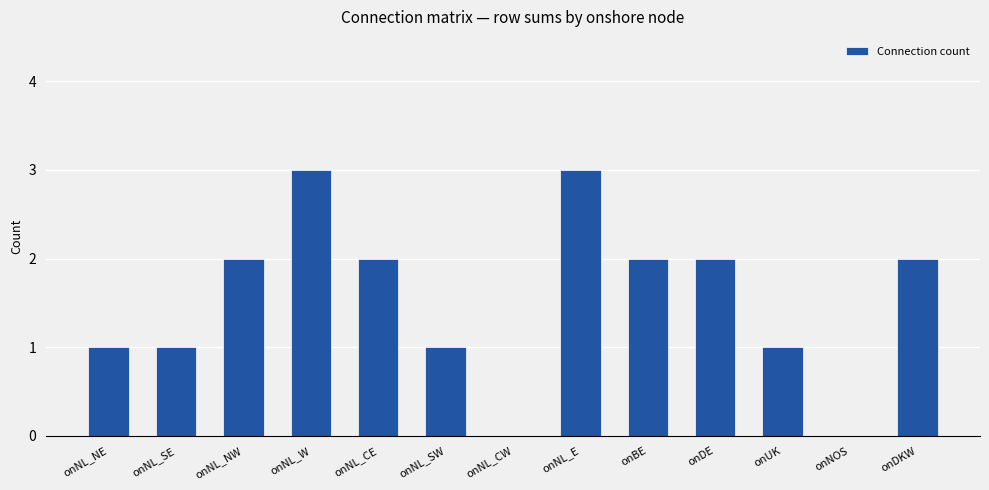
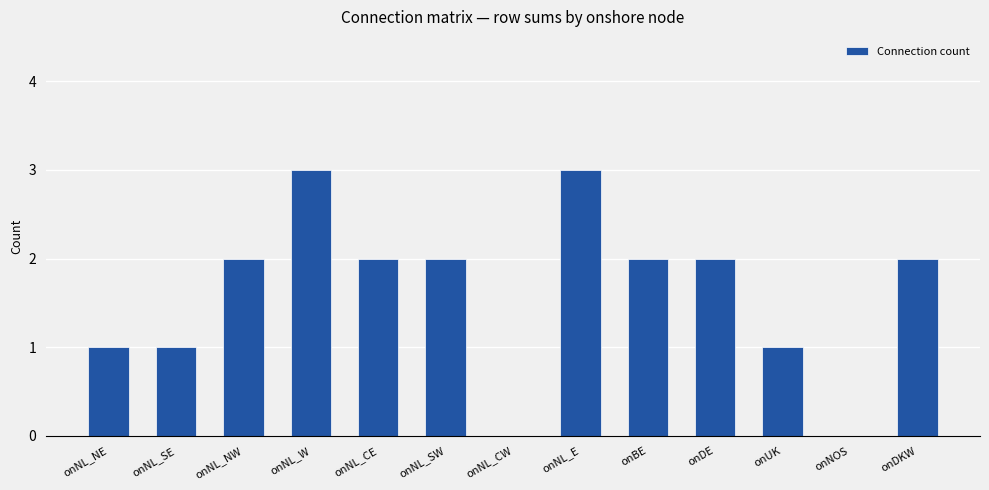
onNL_SW: 1 -> 2
